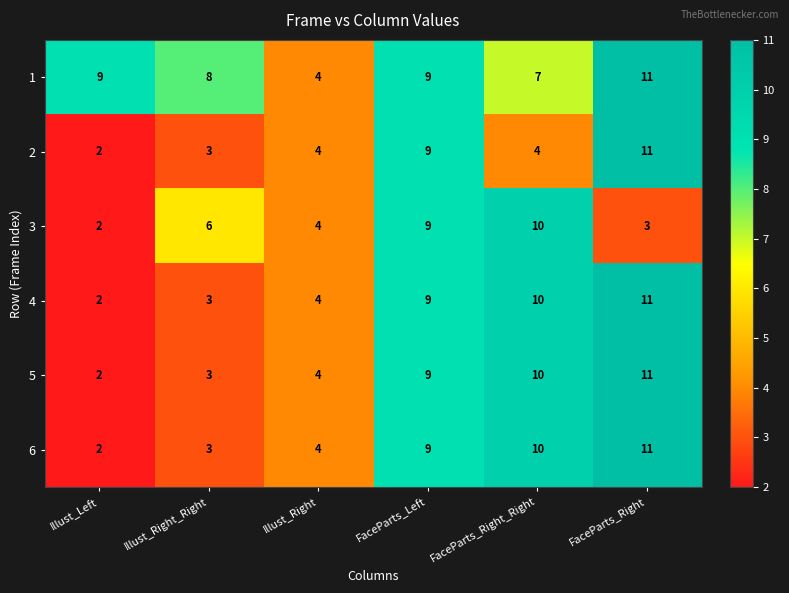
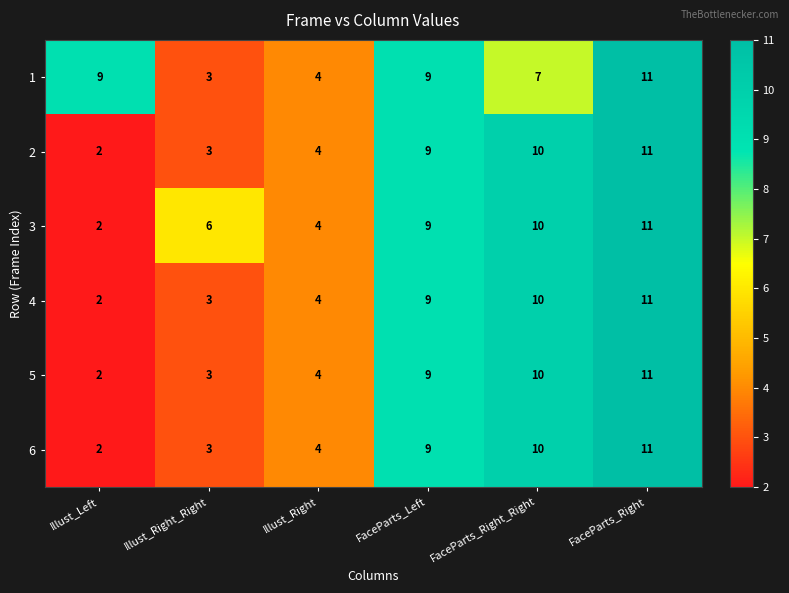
1, Illust_Right_Right: 8 -> 3
2, FaceParts_Right_Right: 4 -> 10
3, FaceParts_Right: 3 -> 11
